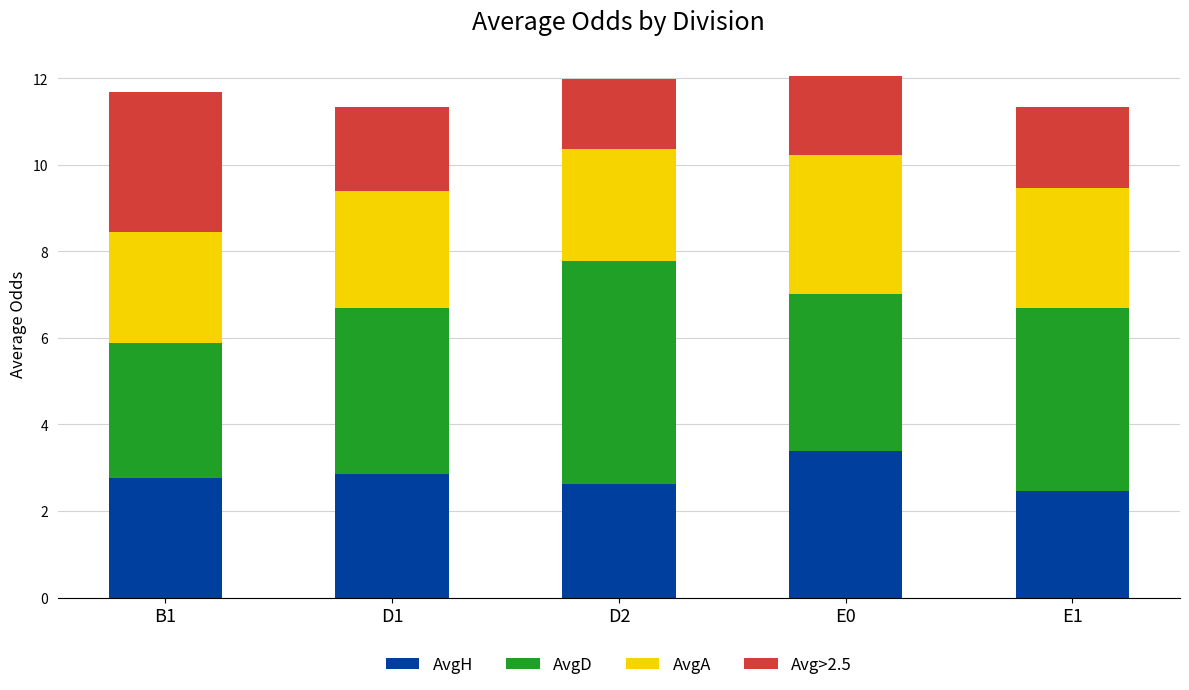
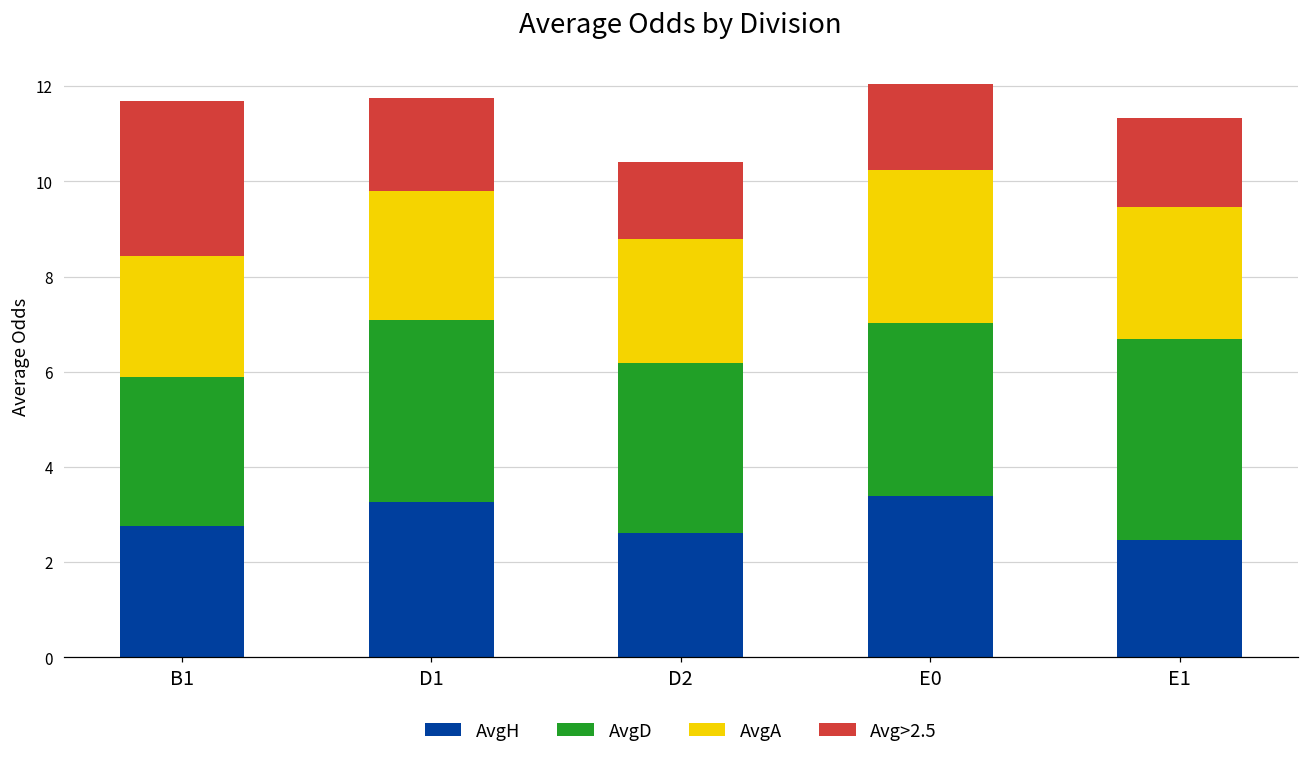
AvgH, D1: 2.9 -> 3.3
AvgD, D2: 5.2 -> 3.6
